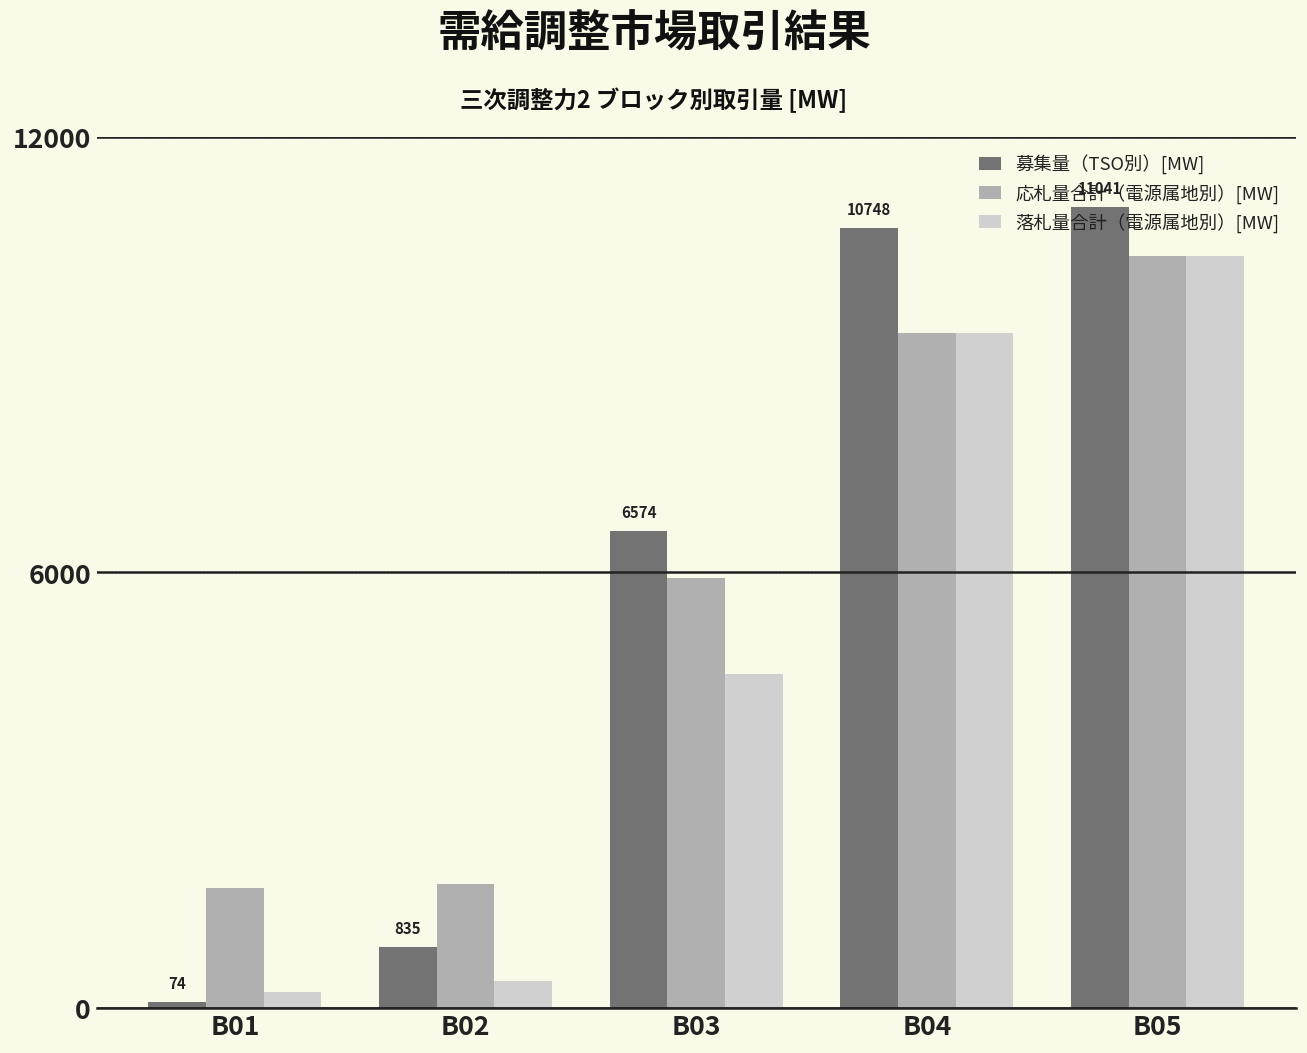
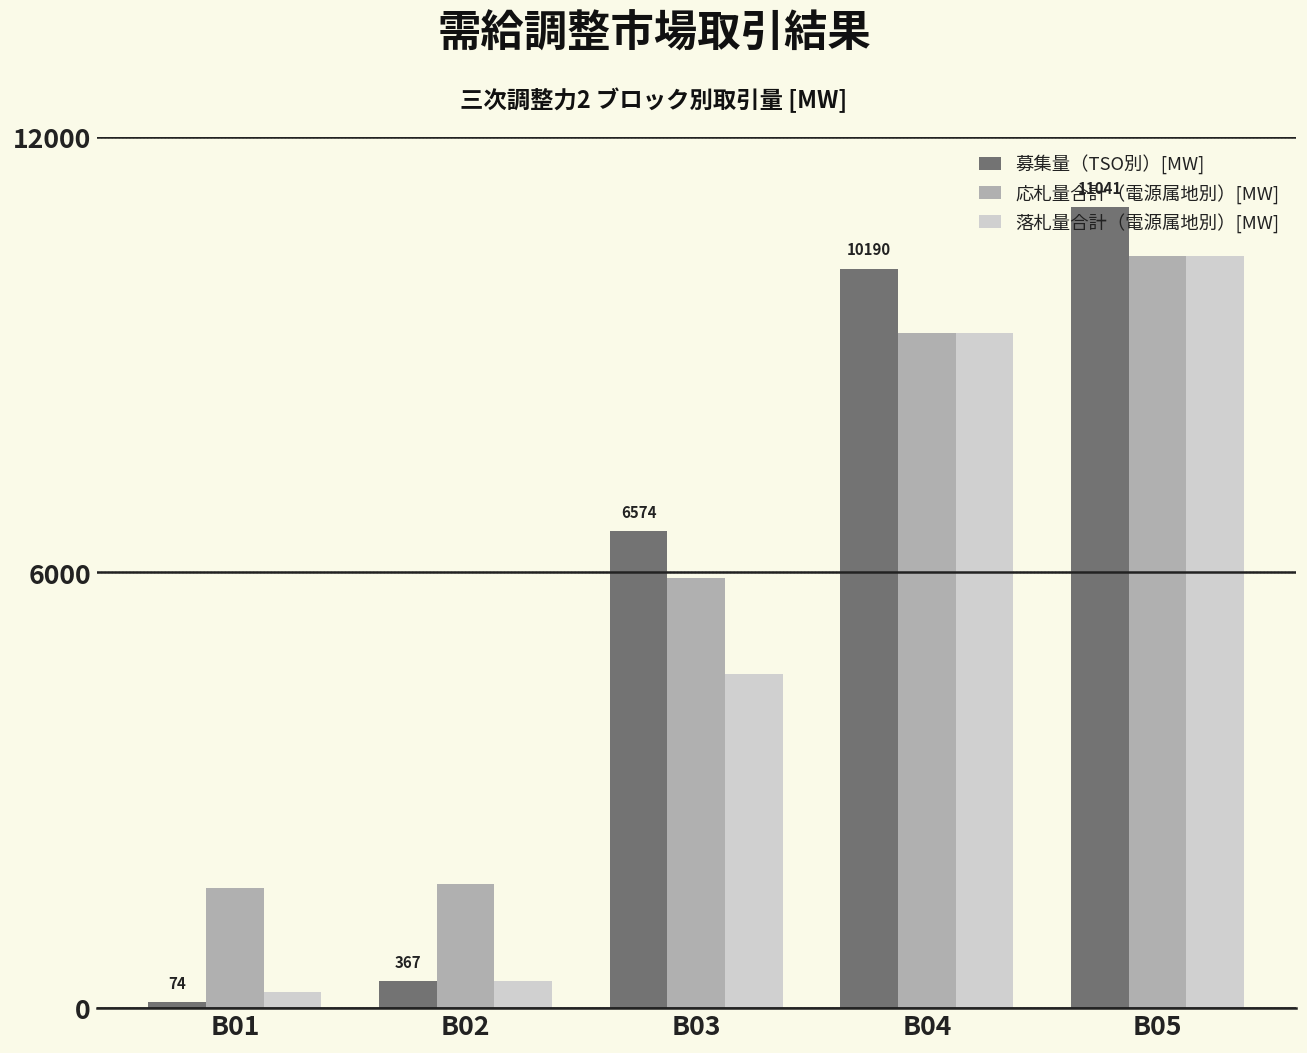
募集量（TSO別）[MW], B02: 835 -> 367
募集量（TSO別）[MW], B04: 10748 -> 10190
